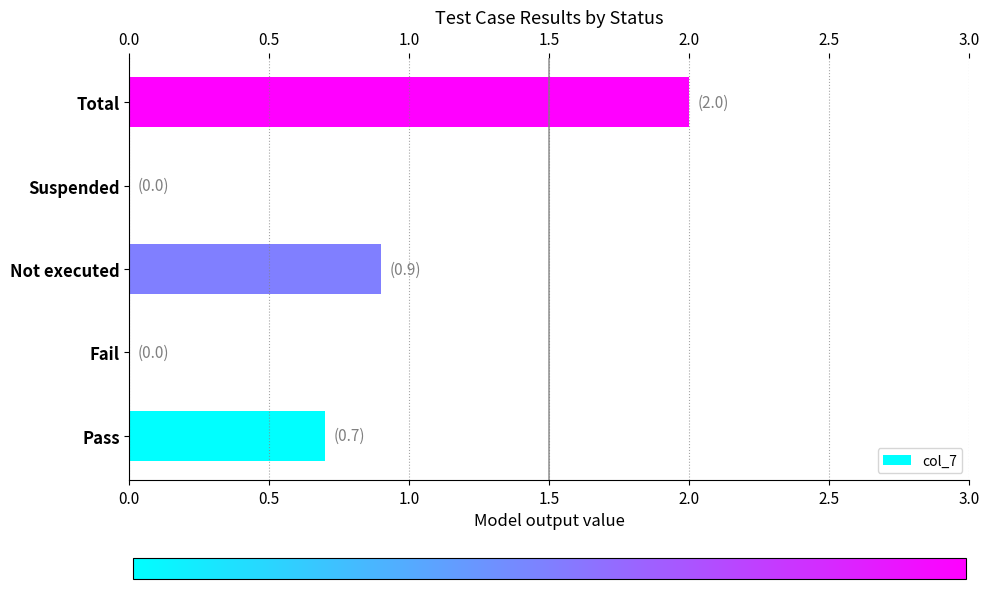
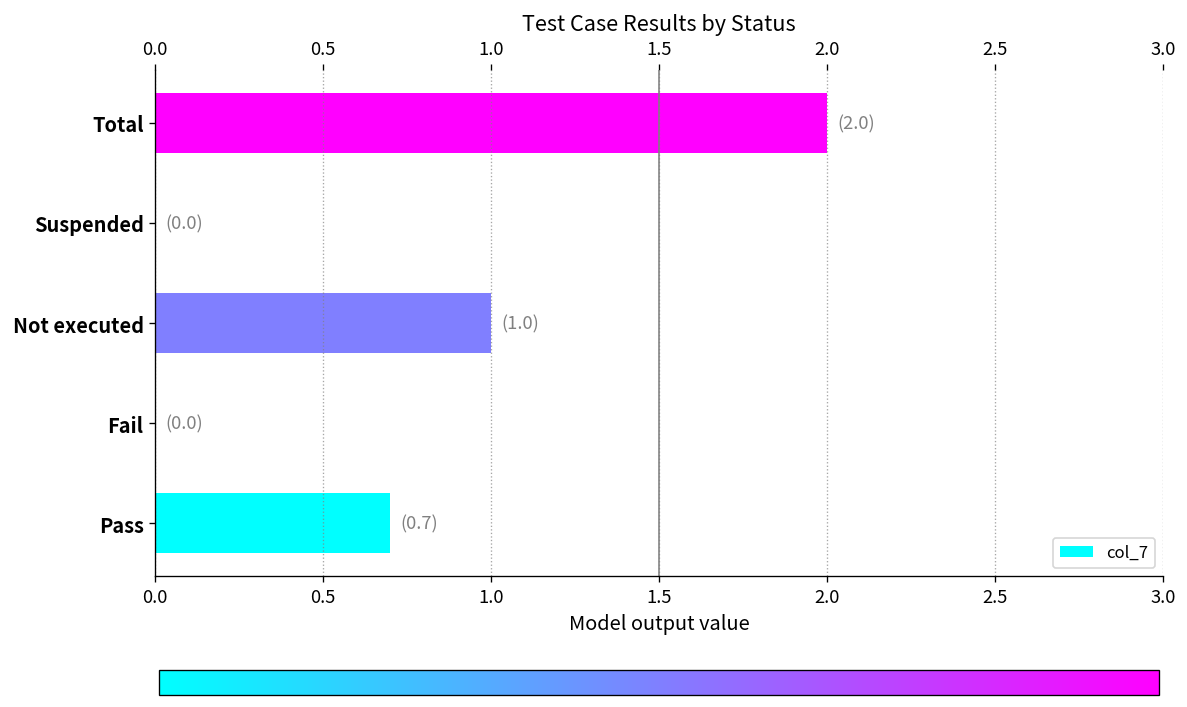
Not executed: (0.9) -> (1.0)
